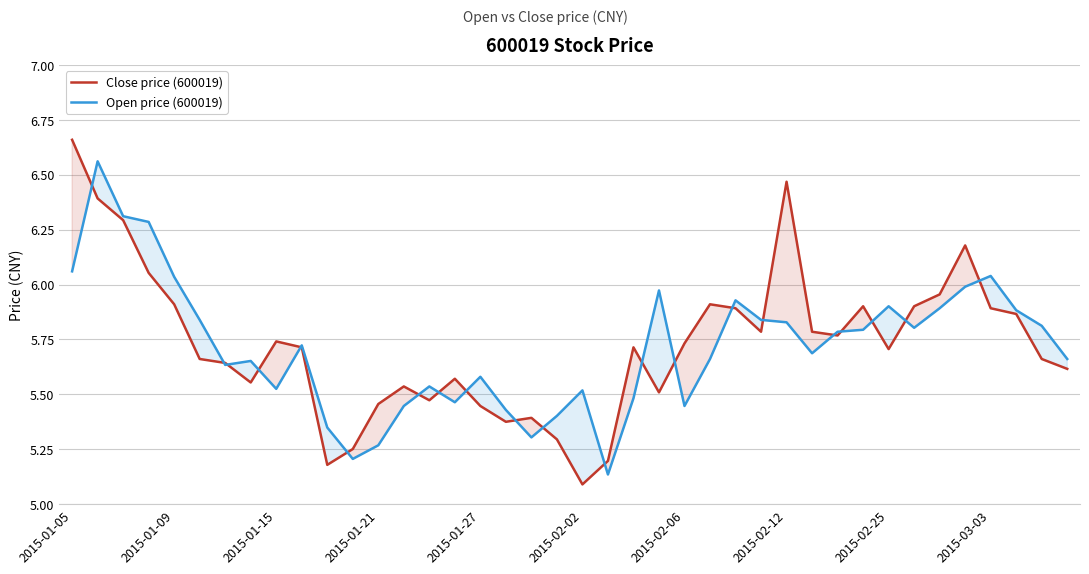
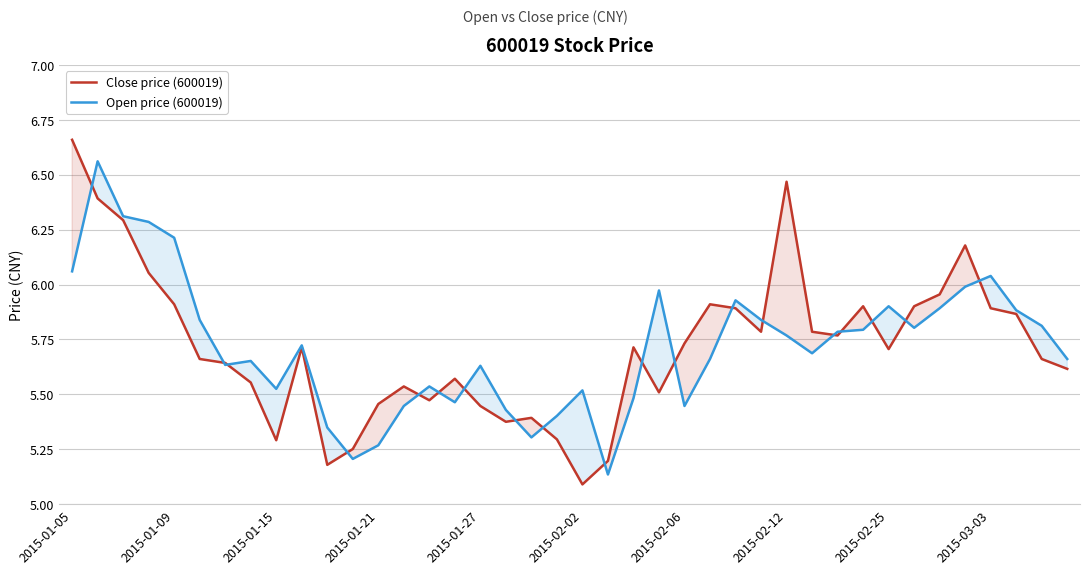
Open price (600019), 2015-01-09: 6.04 -> 6.21
Close price (600019), 2015-01-15: 5.74 -> 5.29
Open price (600019), 2015-01-27: 5.58 -> 5.63
Open price (600019), 2015-02-12: 5.83 -> 5.77
